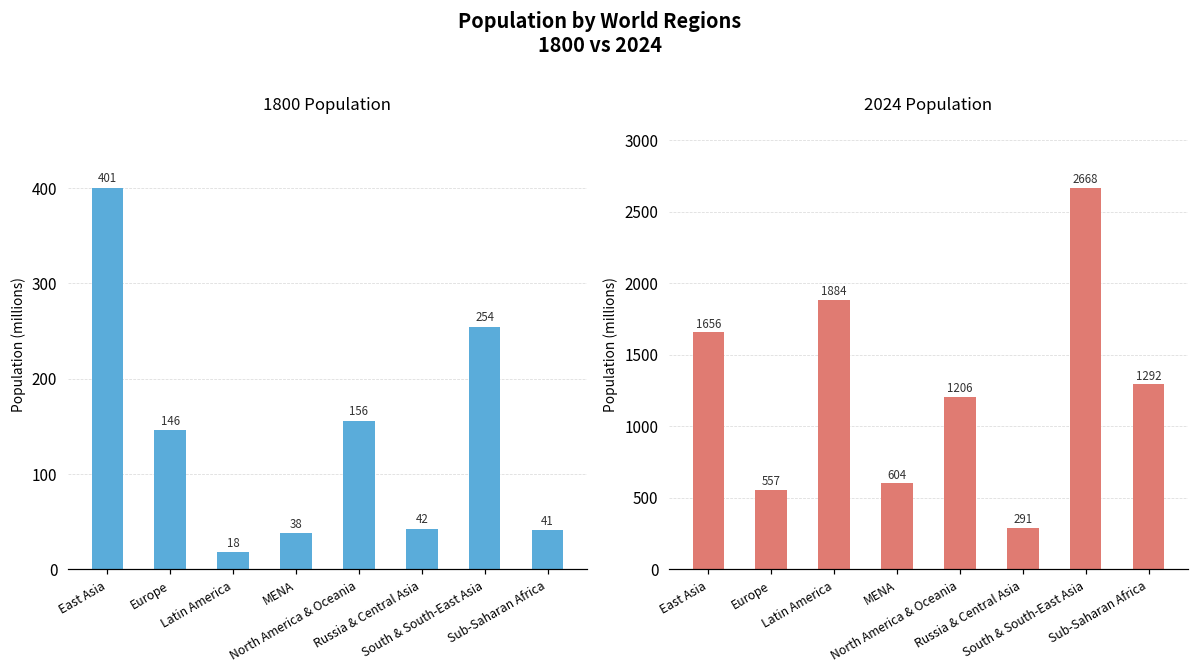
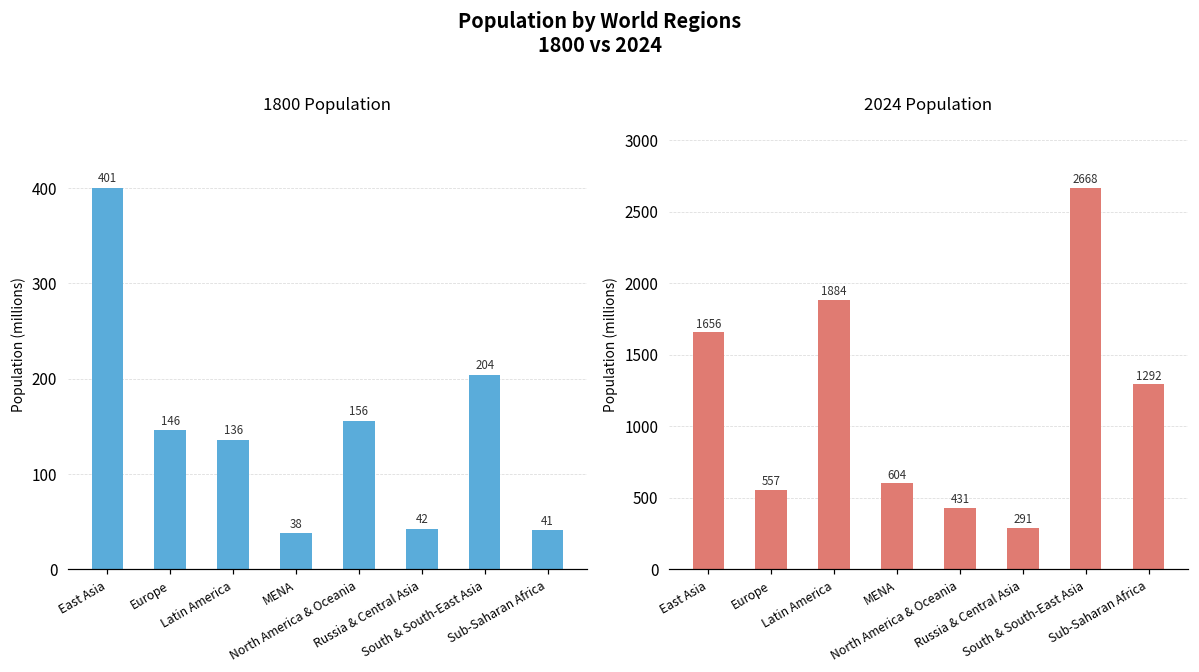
1800 Population, Latin America: 18 -> 136
1800 Population, South & South-East Asia: 254 -> 204
2024 Population, North America & Oceania: 1206 -> 431
